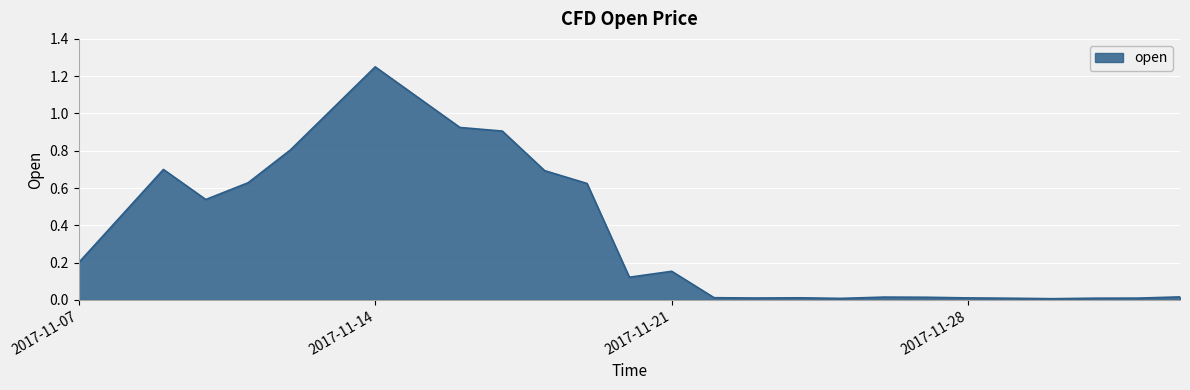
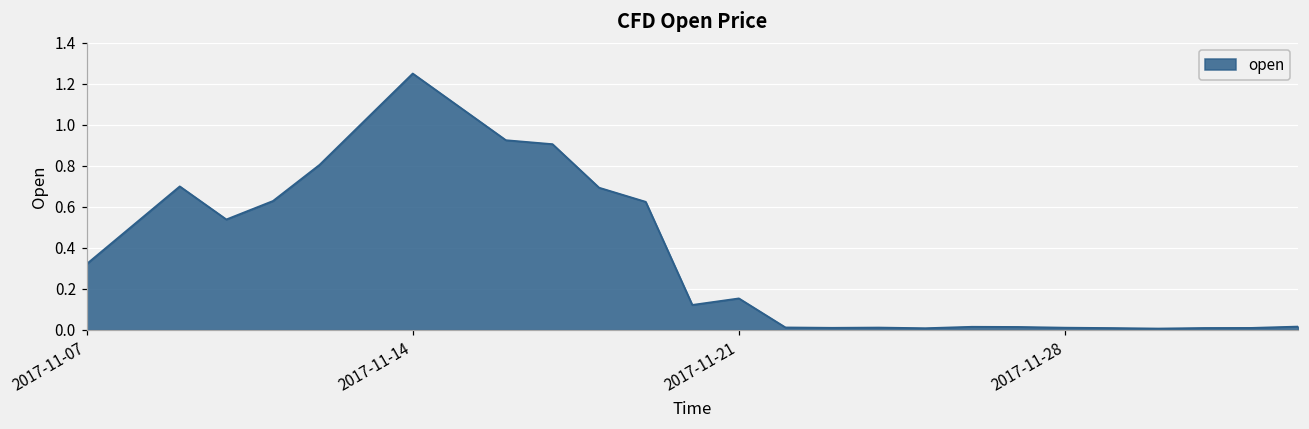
2017-11-07: 0.20 -> 0.32
